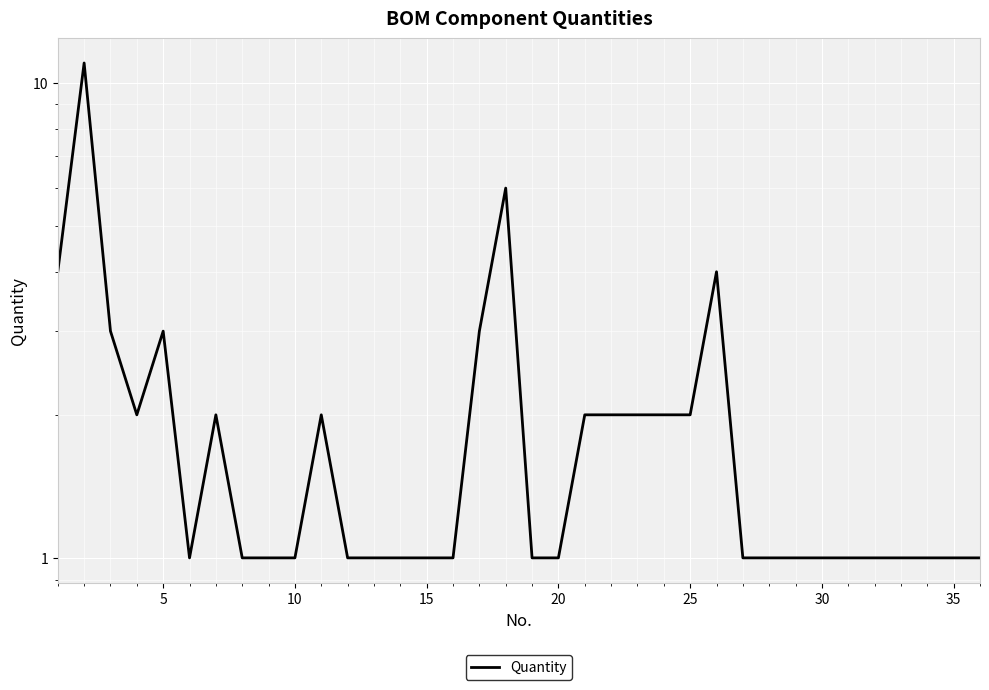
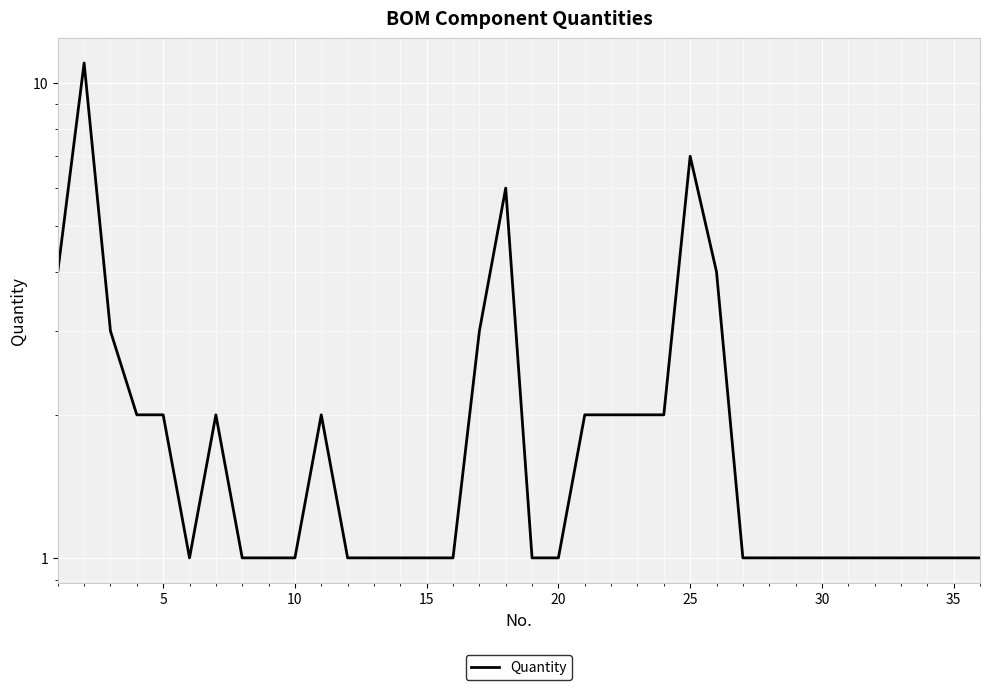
5: 3 -> 2
25: 2 -> 7
